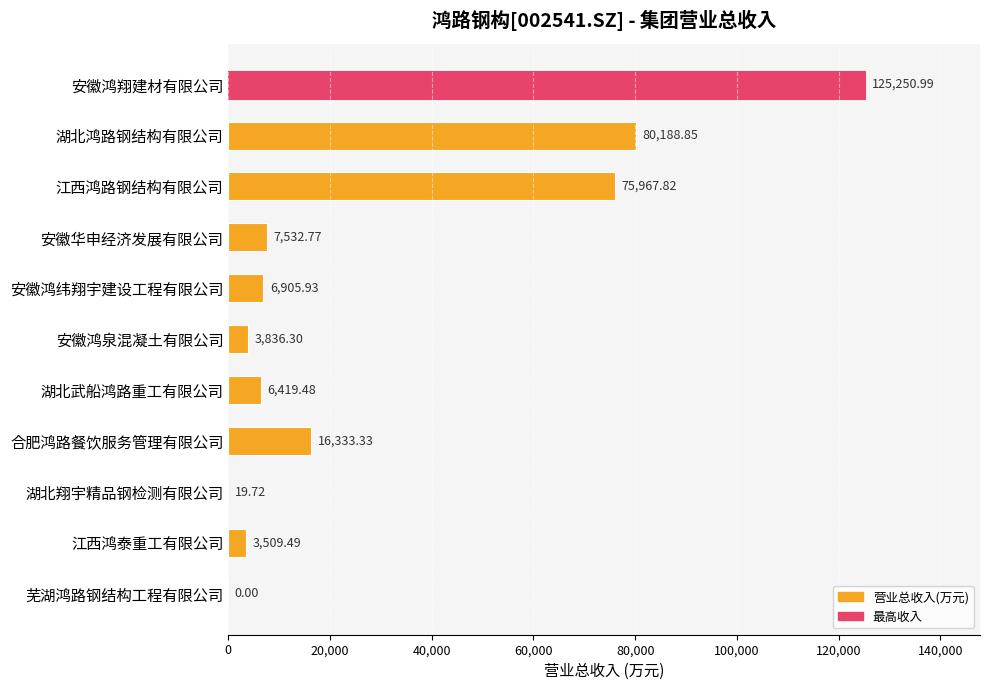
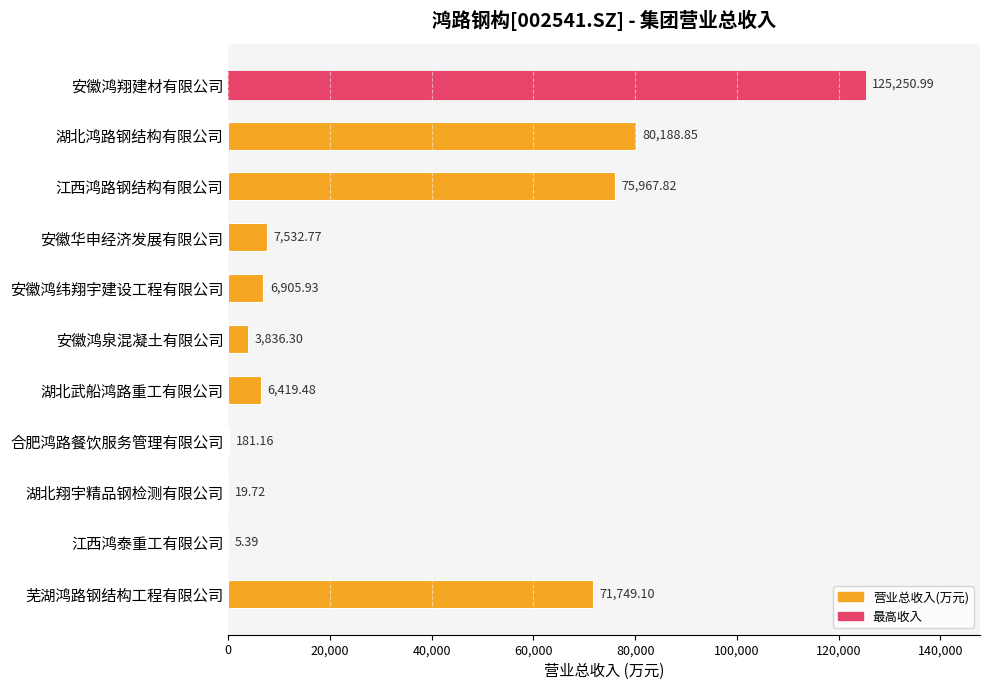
合肥鸿路餐饮服务管理有限公司: 16,333.33 -> 181.16
江西鸿泰重工有限公司: 3,509.49 -> 5.39
芜湖鸿路钢结构工程有限公司: 0.00 -> 71,749.10
